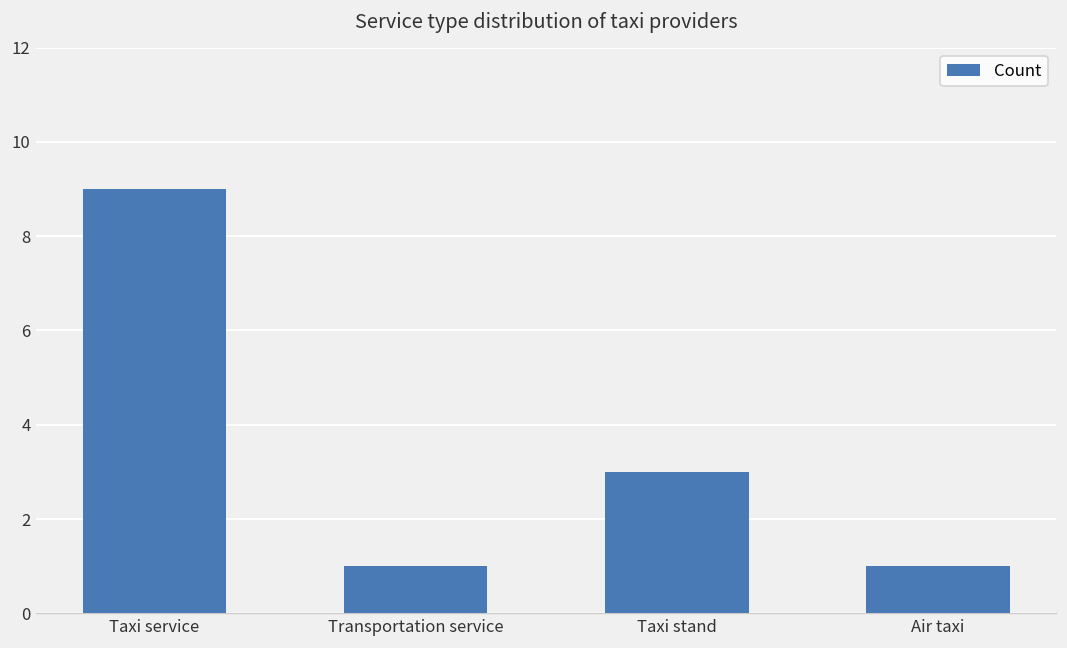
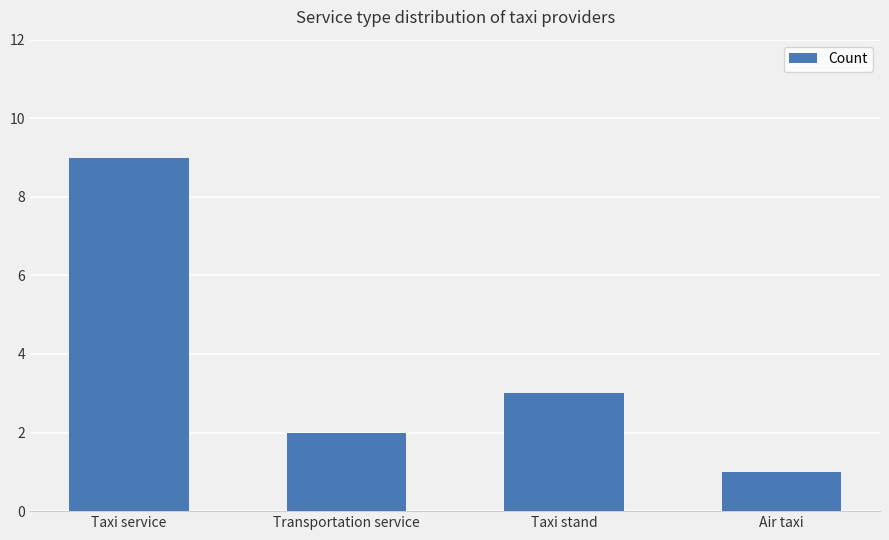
Transportation service: 1 -> 2
